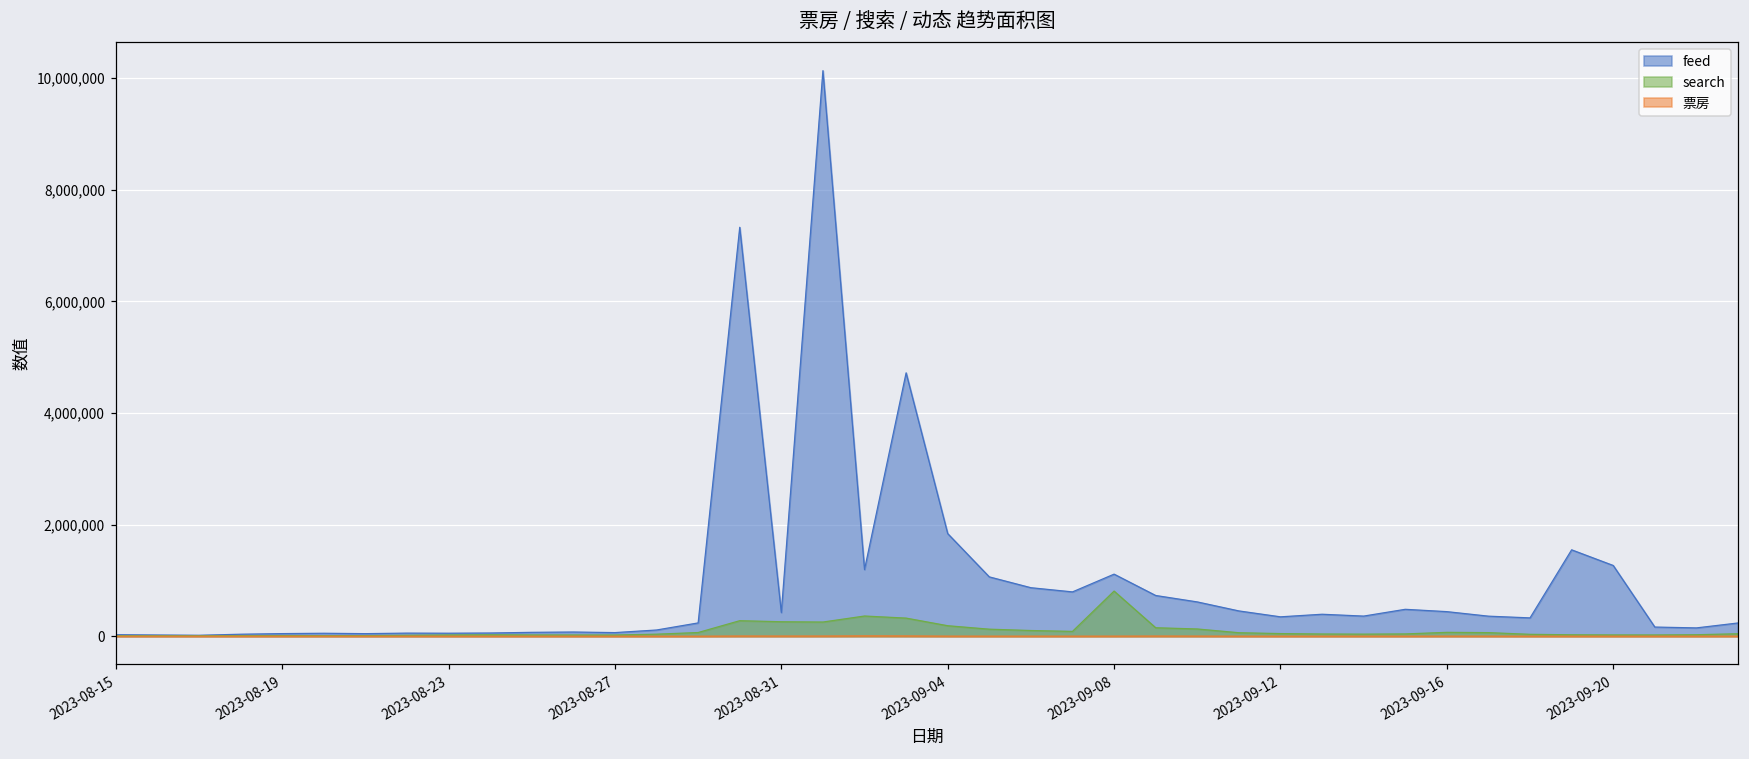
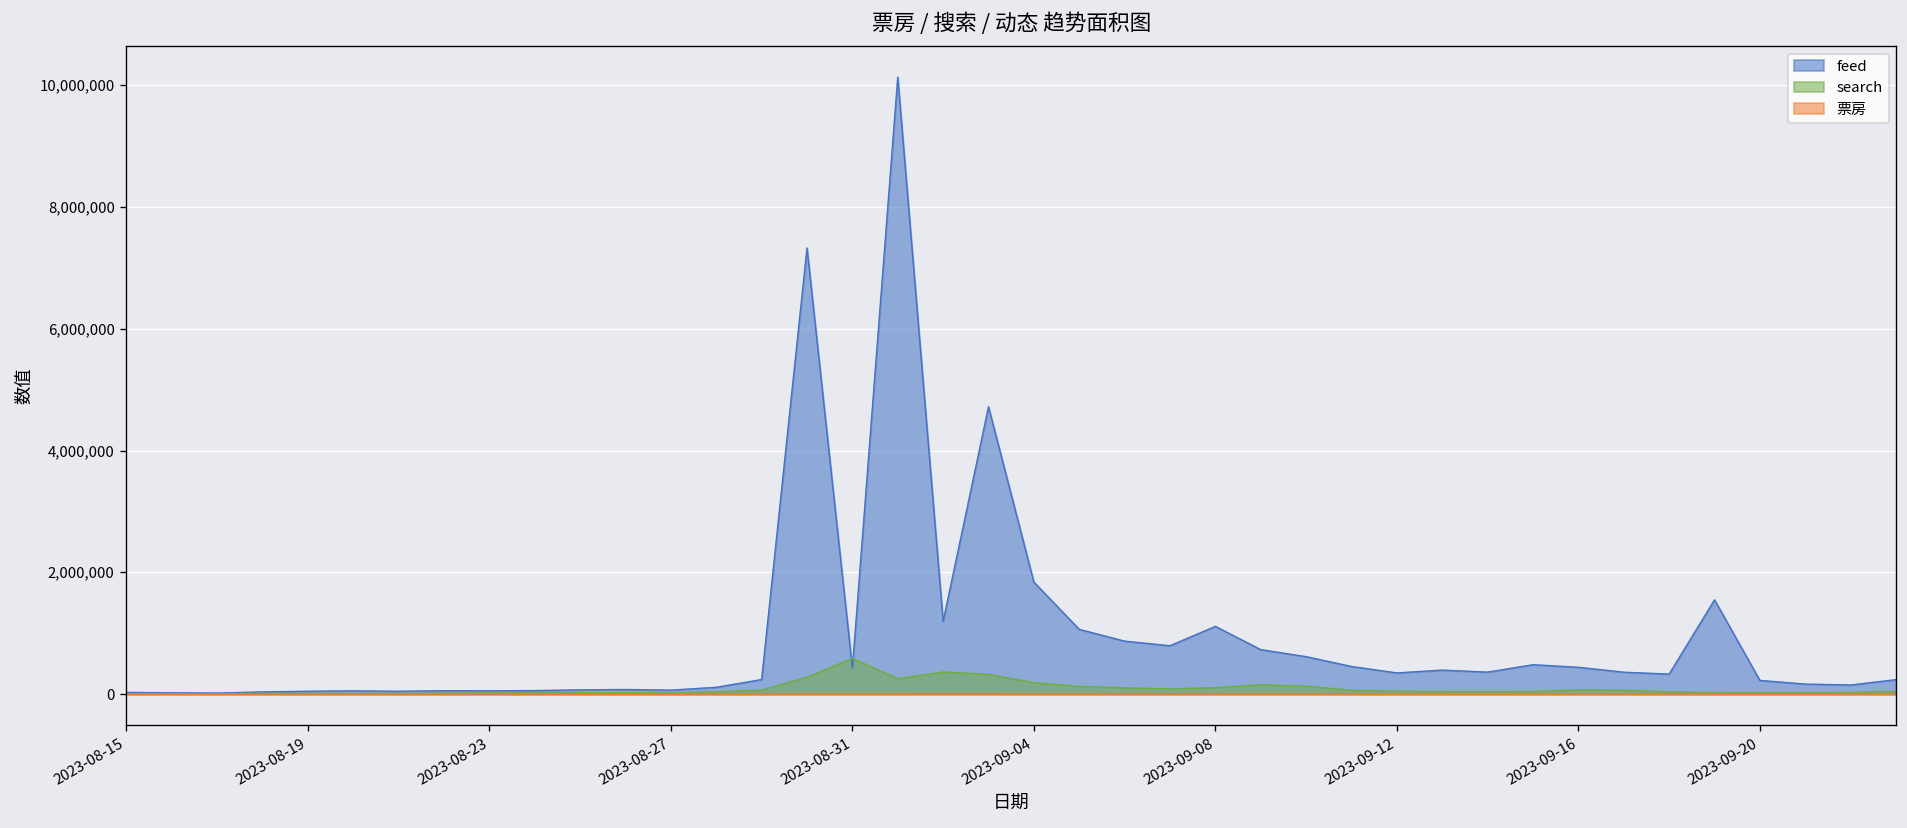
search, 2023-08-31: 300,000 -> 600,000
search, 2023-09-08: 800,000 -> 100,000
feed, 2023-09-20: 1,300,000 -> 200,000
